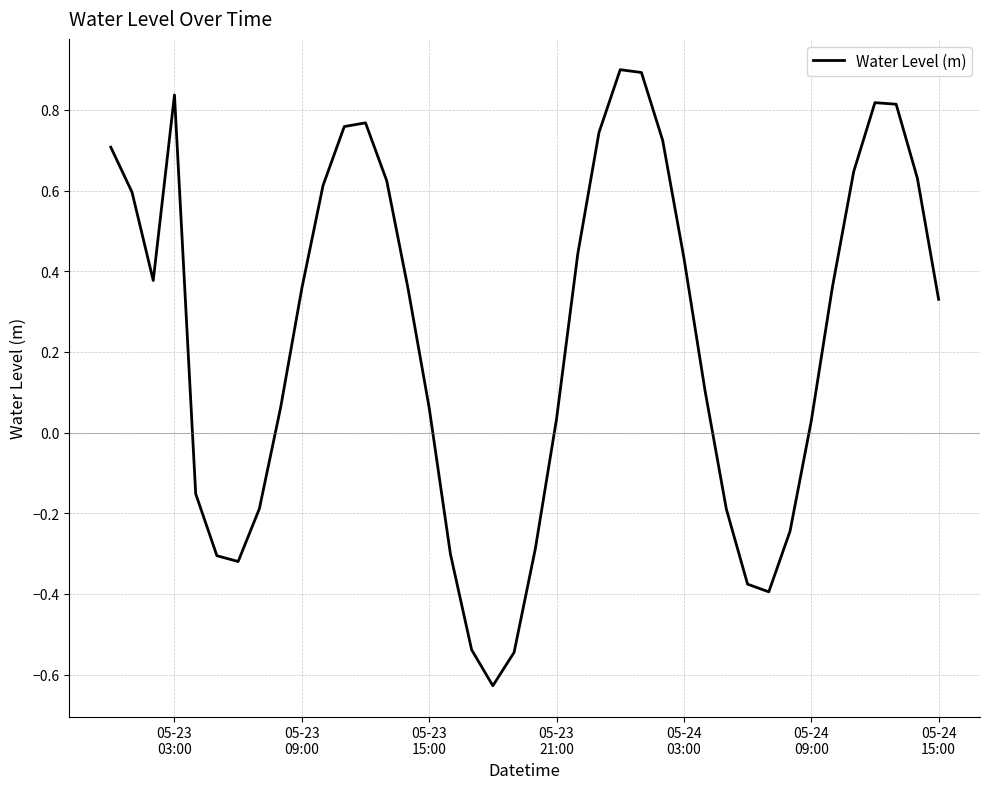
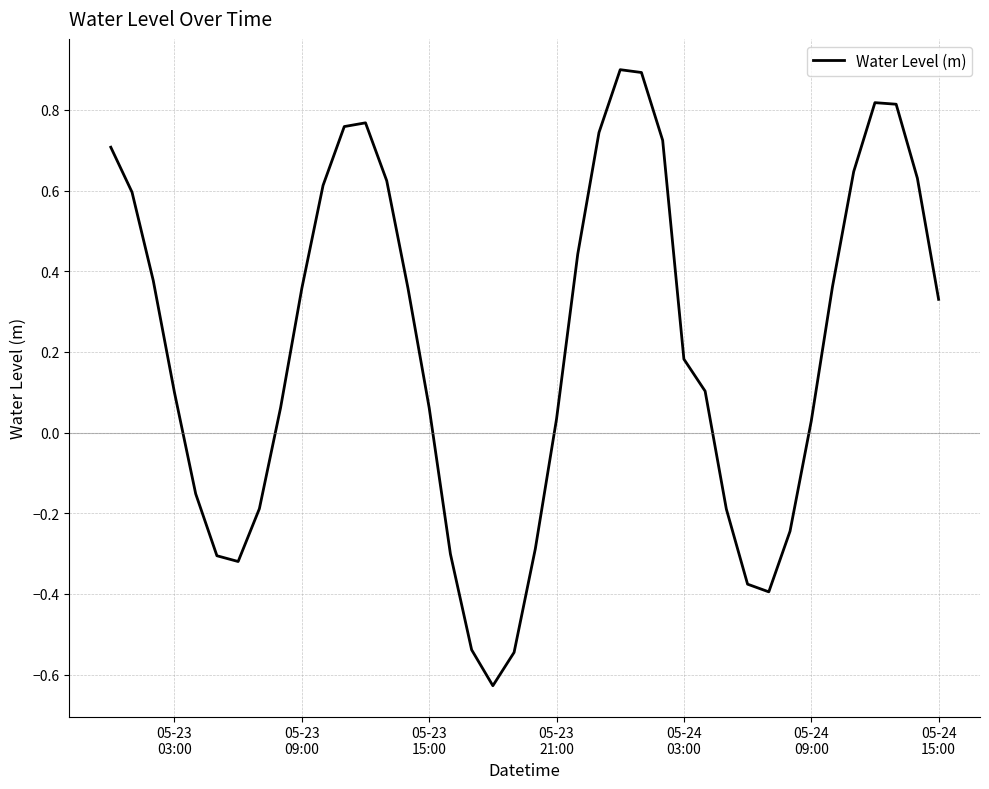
05-23 03:00: 0.84 -> 0.10
05-24 03:00: 0.43 -> 0.18
